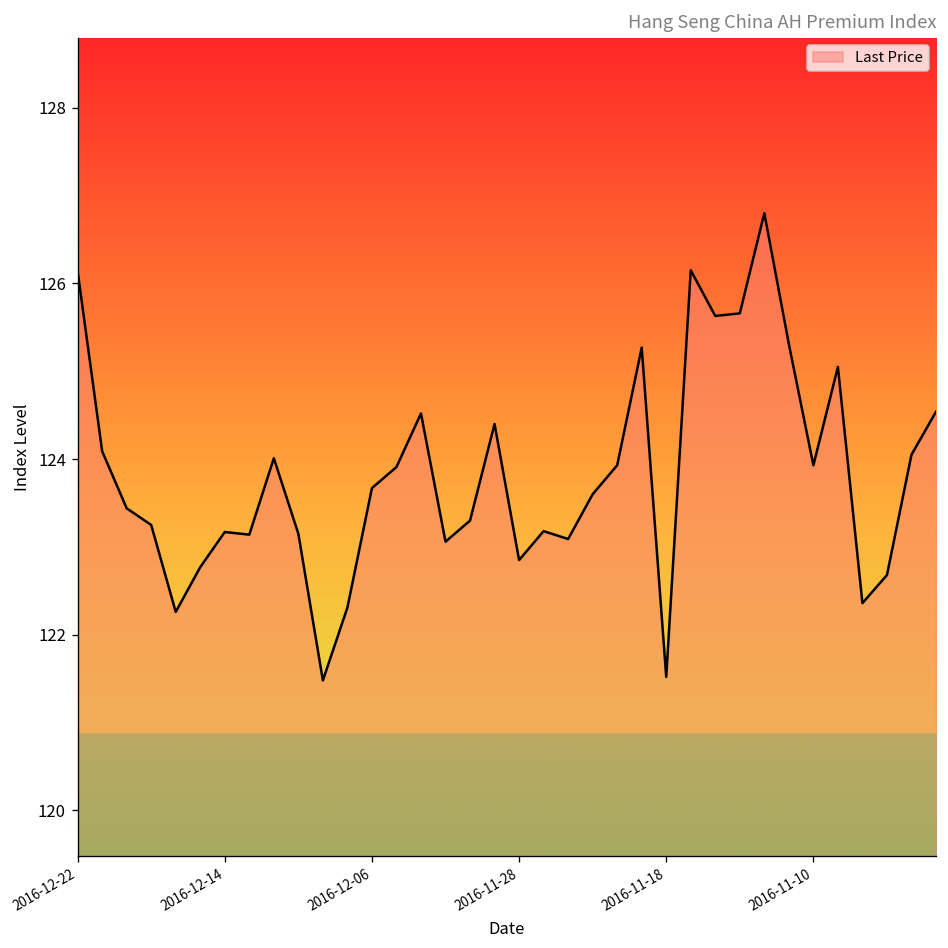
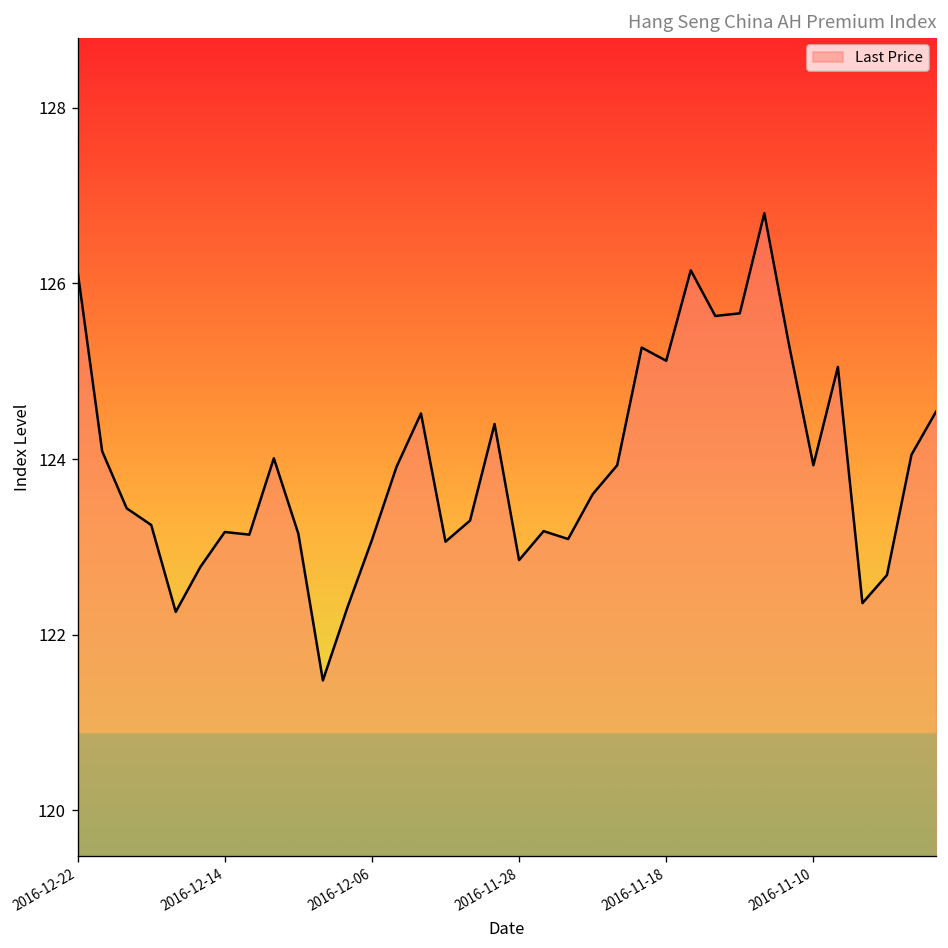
2016-12-06: 123.7 -> 123.1
2016-11-18: 121.5 -> 125.1
